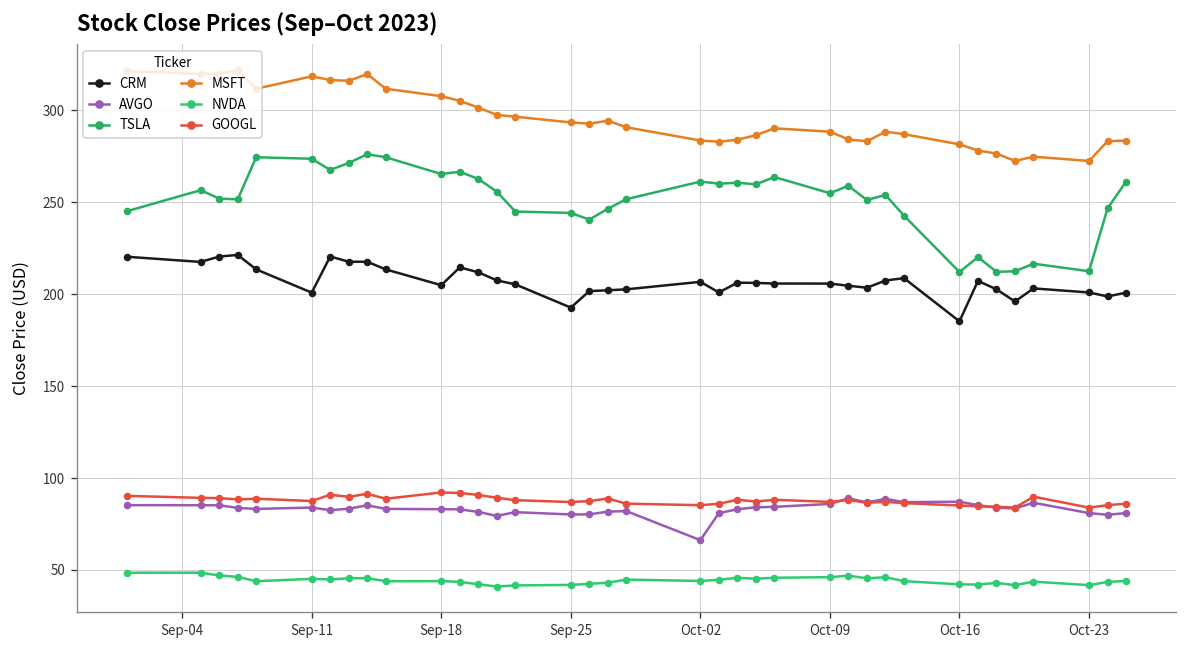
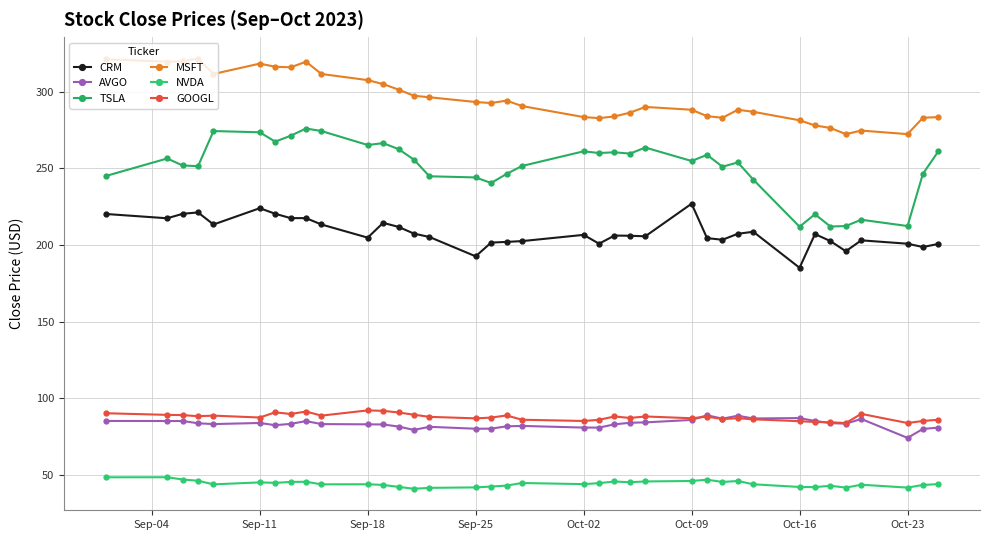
CRM, Sep-11: 201 -> 224
AVGO, Oct-02: 66 -> 81
CRM, Oct-09: 206 -> 227
AVGO, Oct-23: 81 -> 74
